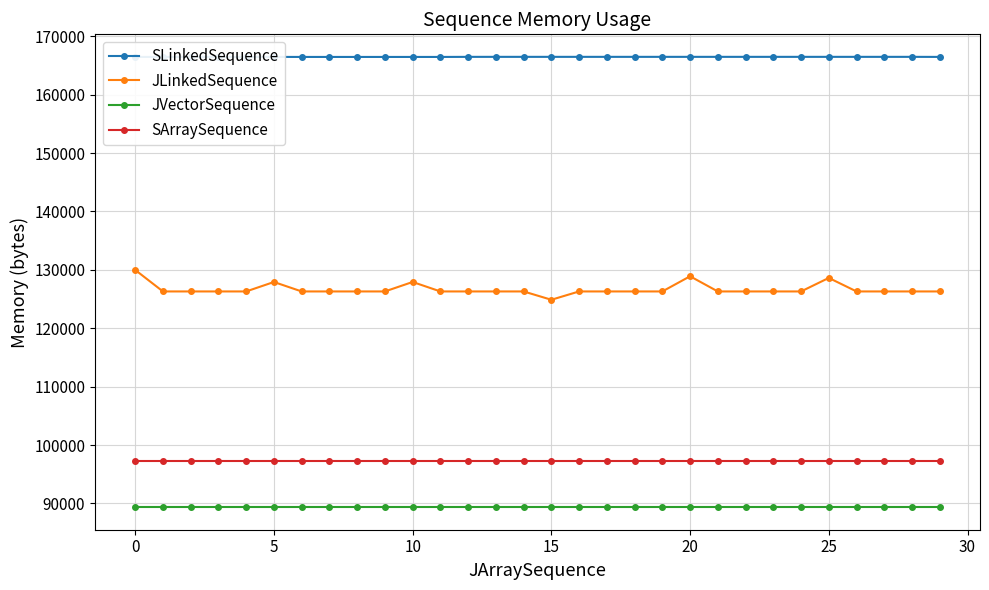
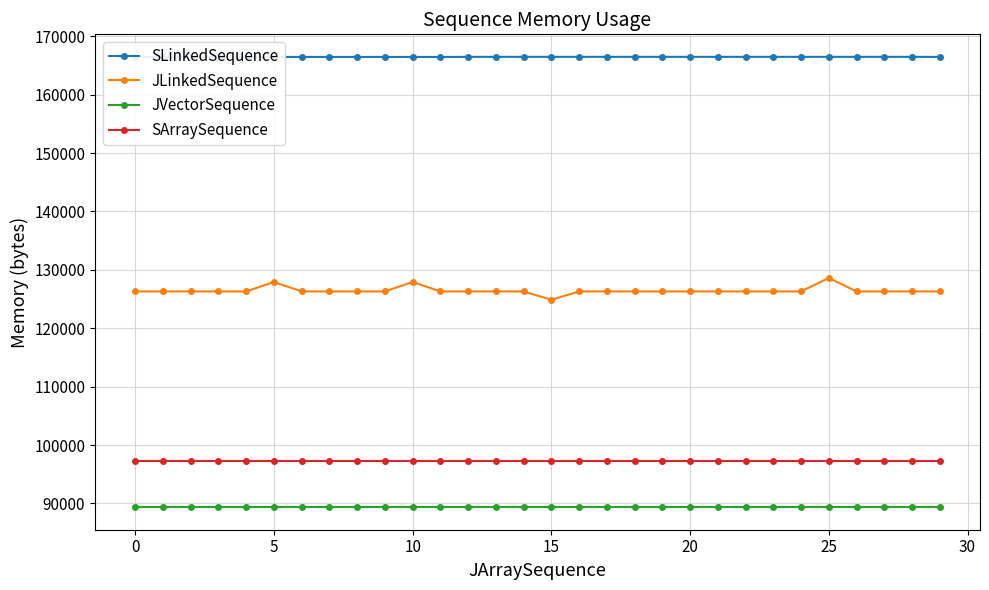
JLinkedSequence, 0: 130000 -> 126000
JLinkedSequence, 20: 129000 -> 126000
